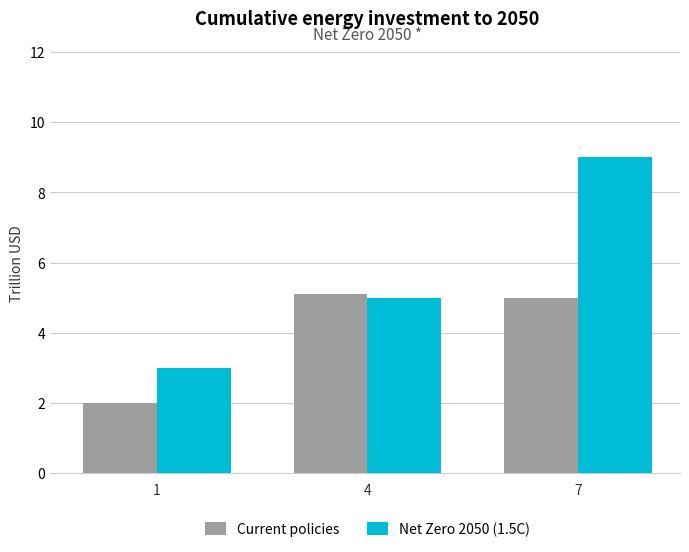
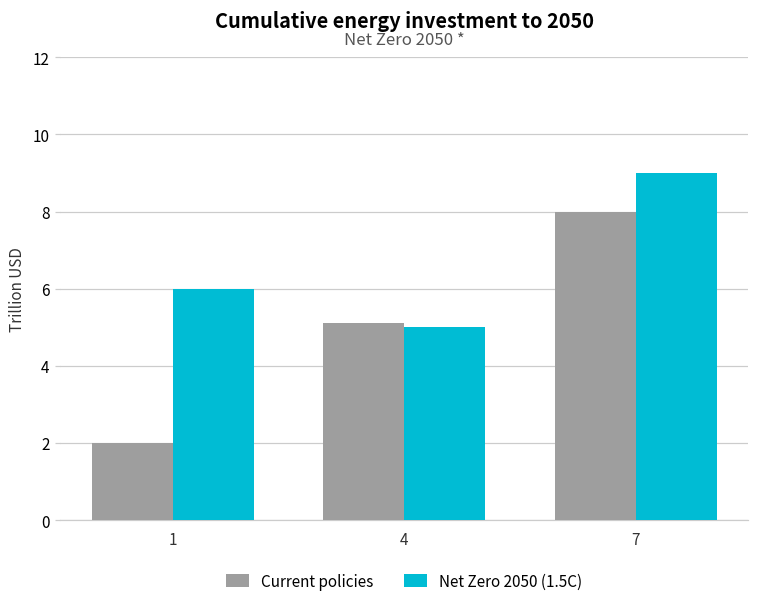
Net Zero 2050 (1.5C), 1: 3 -> 6
Current policies, 7: 5 -> 8
